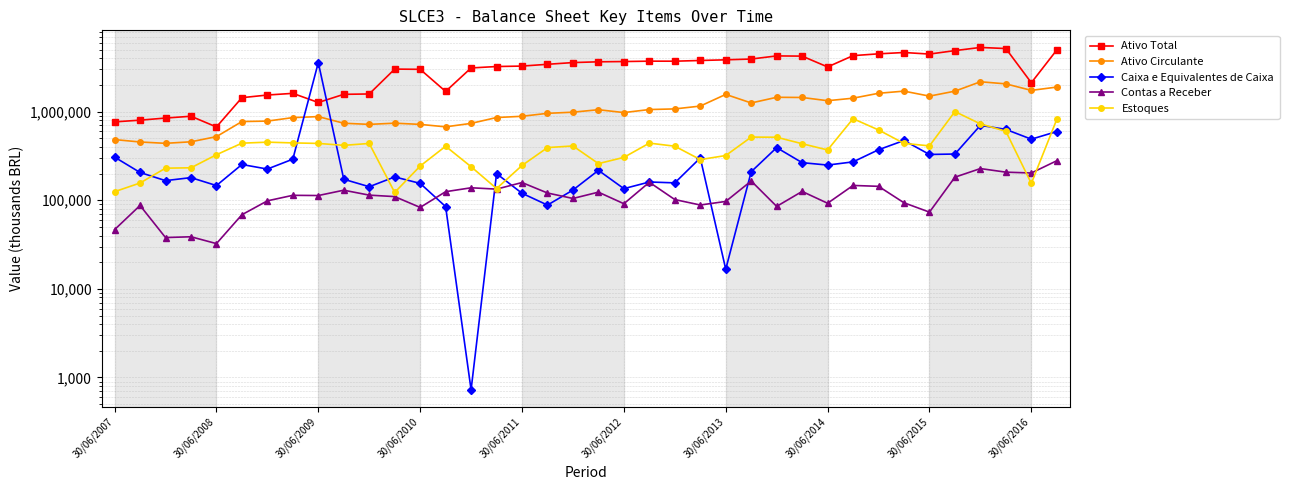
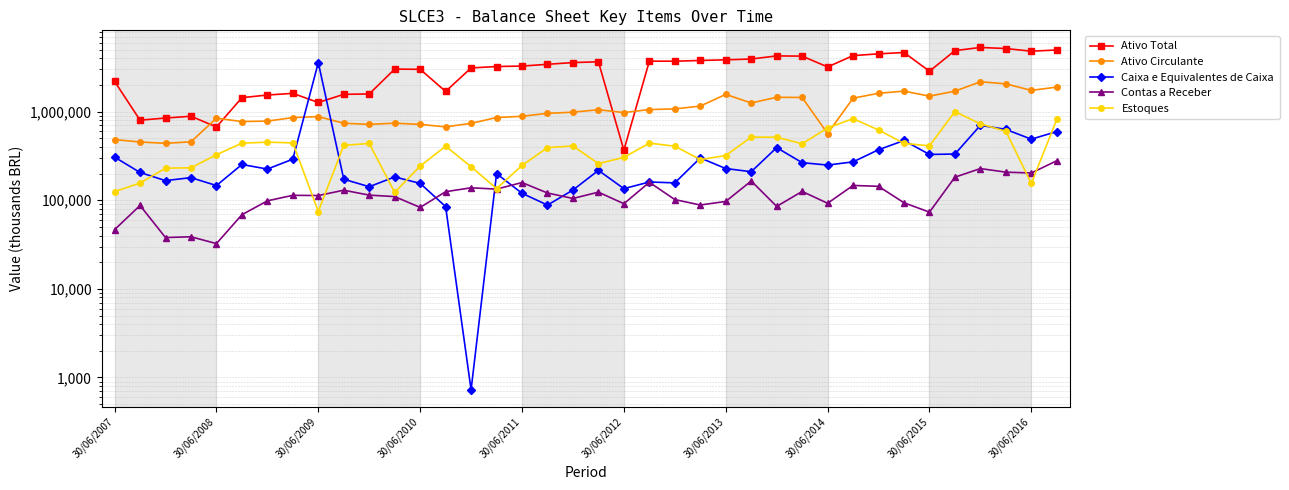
Ativo Total, 30/06/2007: 800,000 -> 2,200,000
Ativo Circulante, 30/06/2008: 500,000 -> 800,000
Estoques, 30/06/2009: 400,000 -> 70,000
Ativo Total, 30/06/2012: 3,700,000 -> 370,000
Caixa e Equivalentes de Caixa, 30/06/2013: 17,000 -> 230,000
Ativo Circulante, 30/06/2014: 1,300,000 -> 600,000
Estoques, 30/06/2014: 370,000 -> 700,000
Ativo Total, 30/06/2015: 4,000,000 -> 2,900,000
Ativo Total, 30/06/2016: 2,100,000 -> 5,000,000
